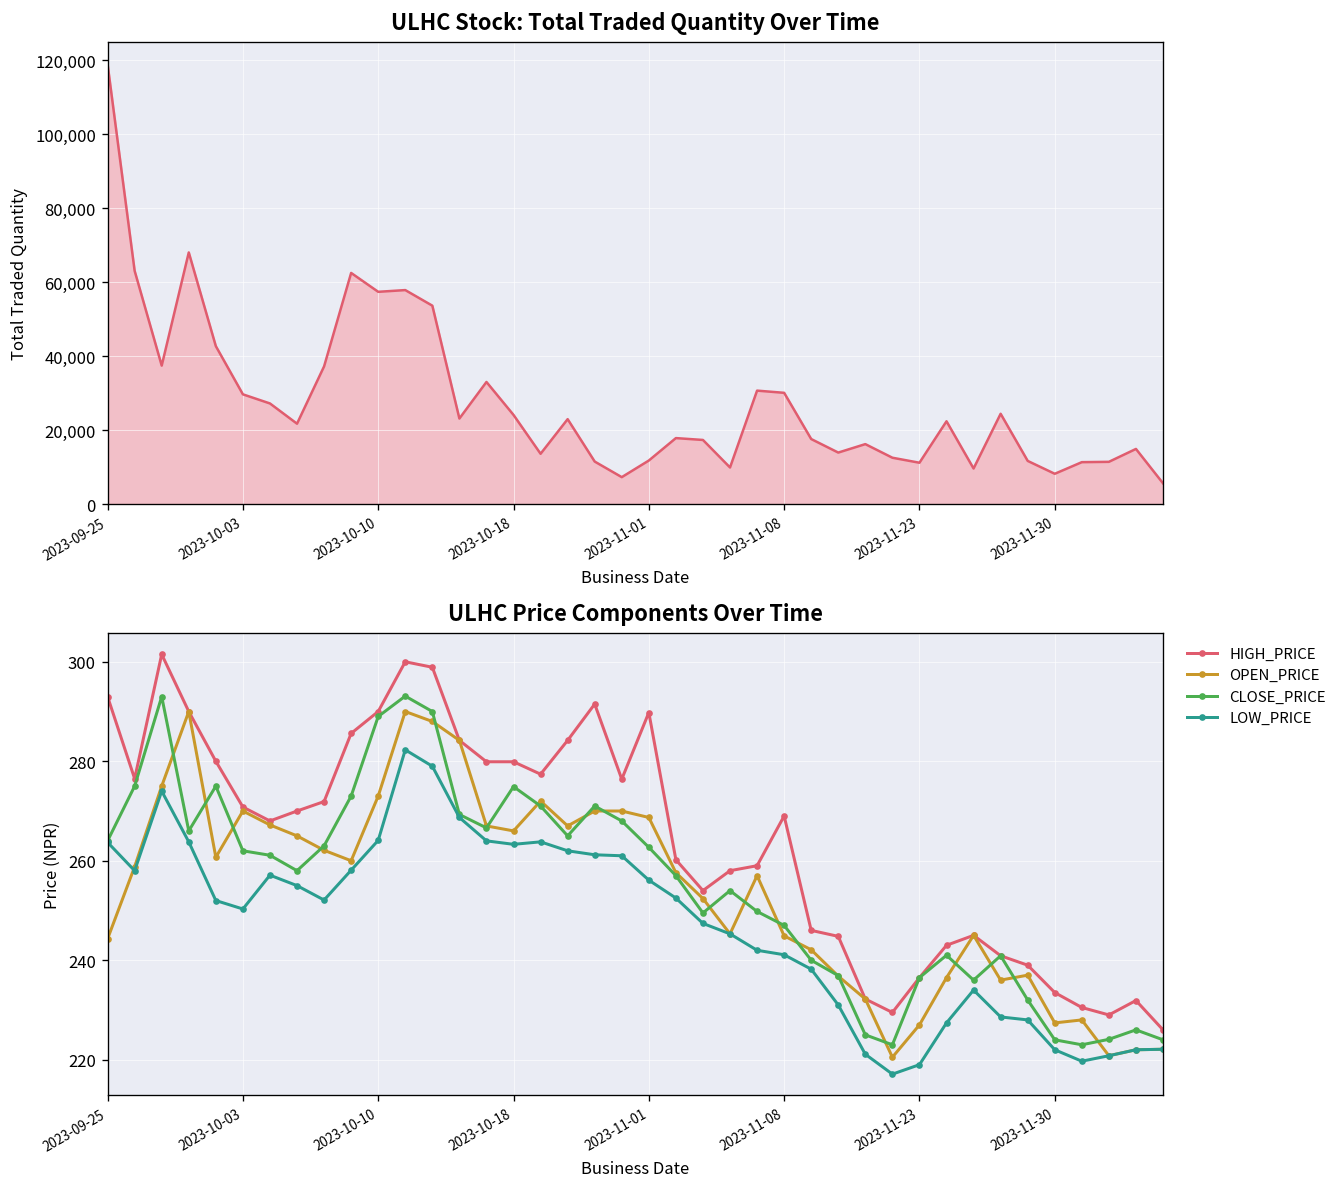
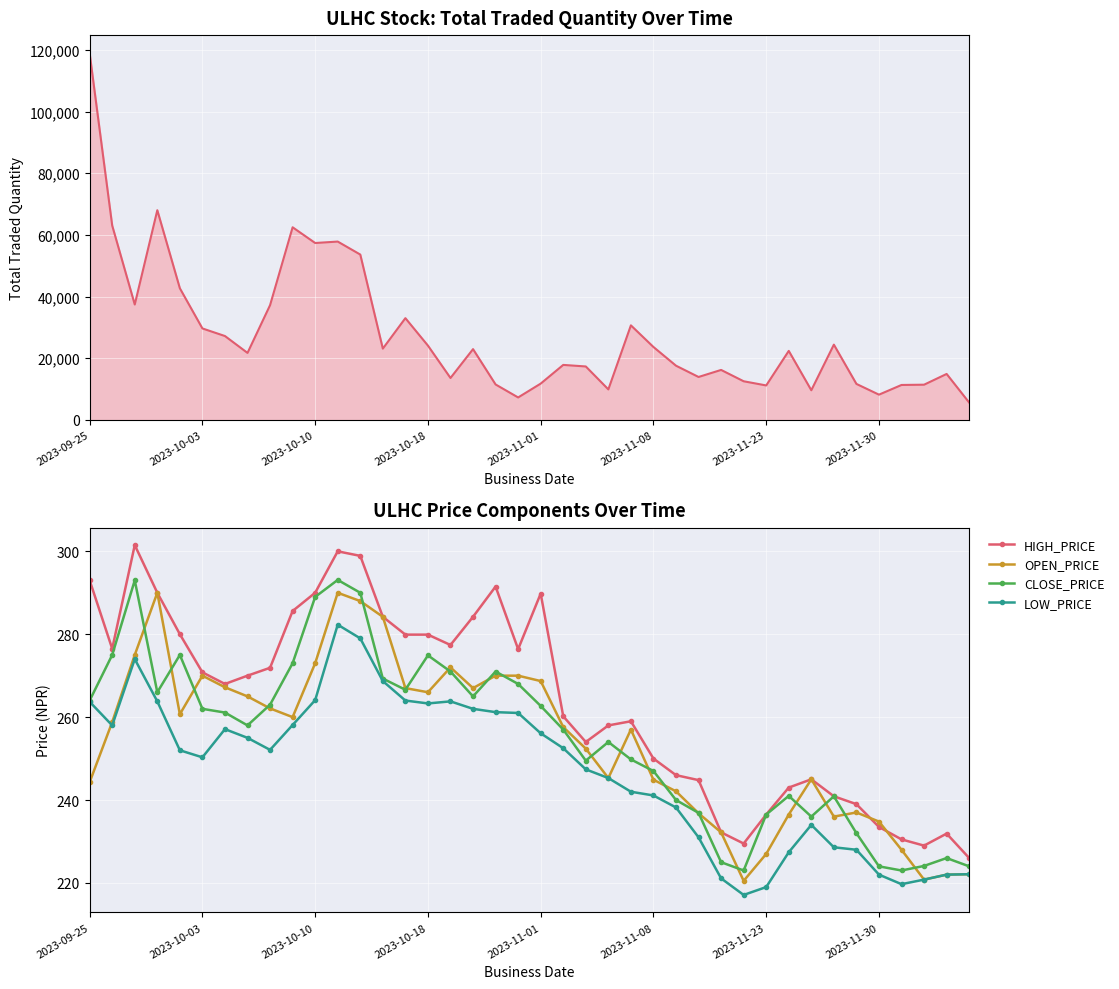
ULHC Stock: Total Traded Quantity Over Time, 2023-11-08: 30,000 -> 24,000
ULHC Price Components Over Time, HIGH_PRICE, 2023-11-08: 269 -> 250
ULHC Price Components Over Time, OPEN_PRICE, 2023-11-30: 227 -> 235
